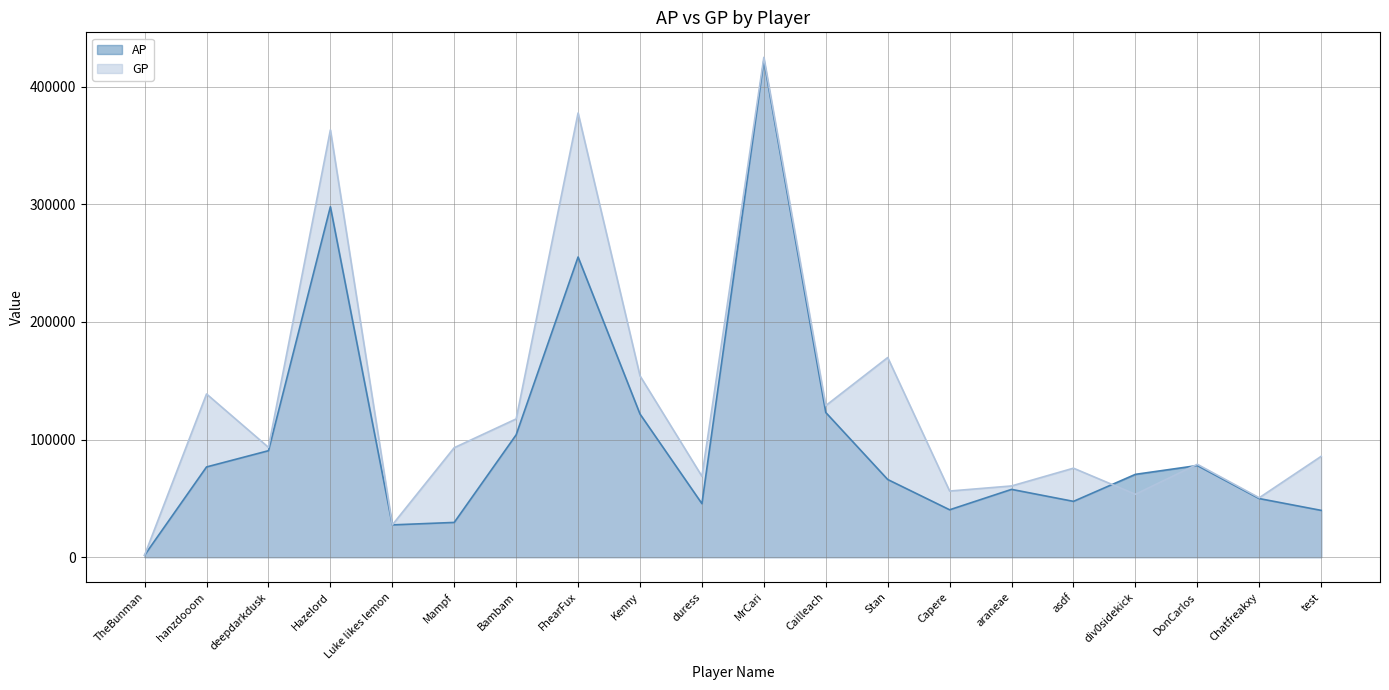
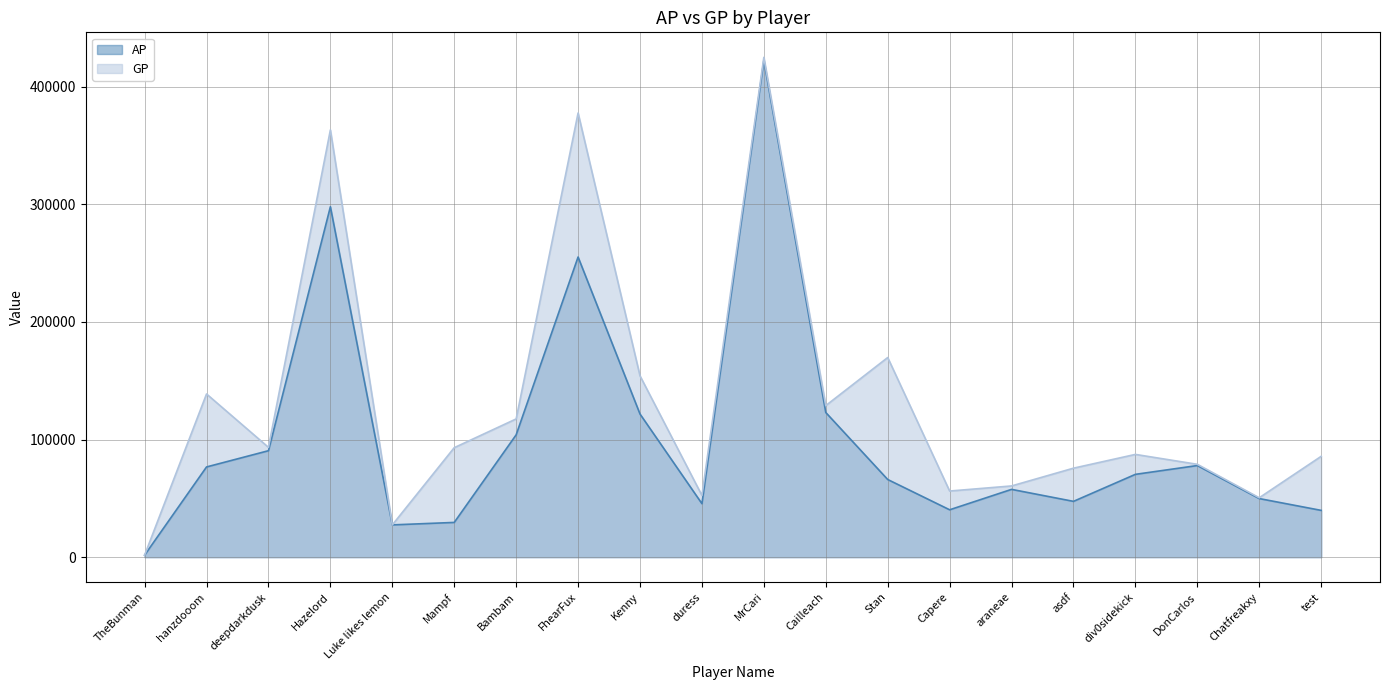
GP, duress: 69000 -> 52000
GP, div0sidekick: 53000 -> 87000
